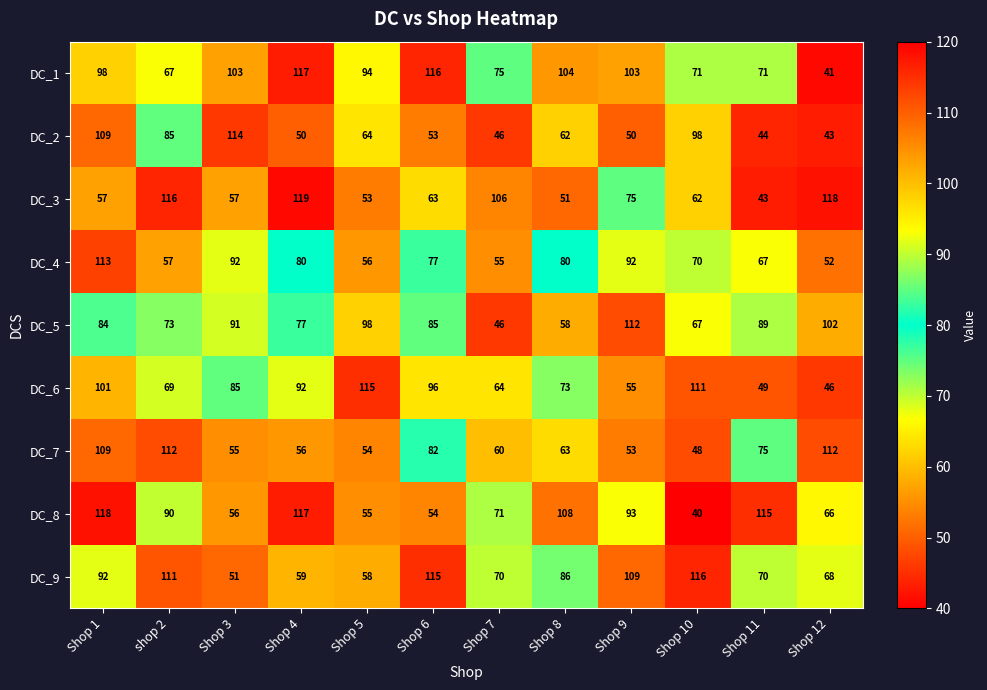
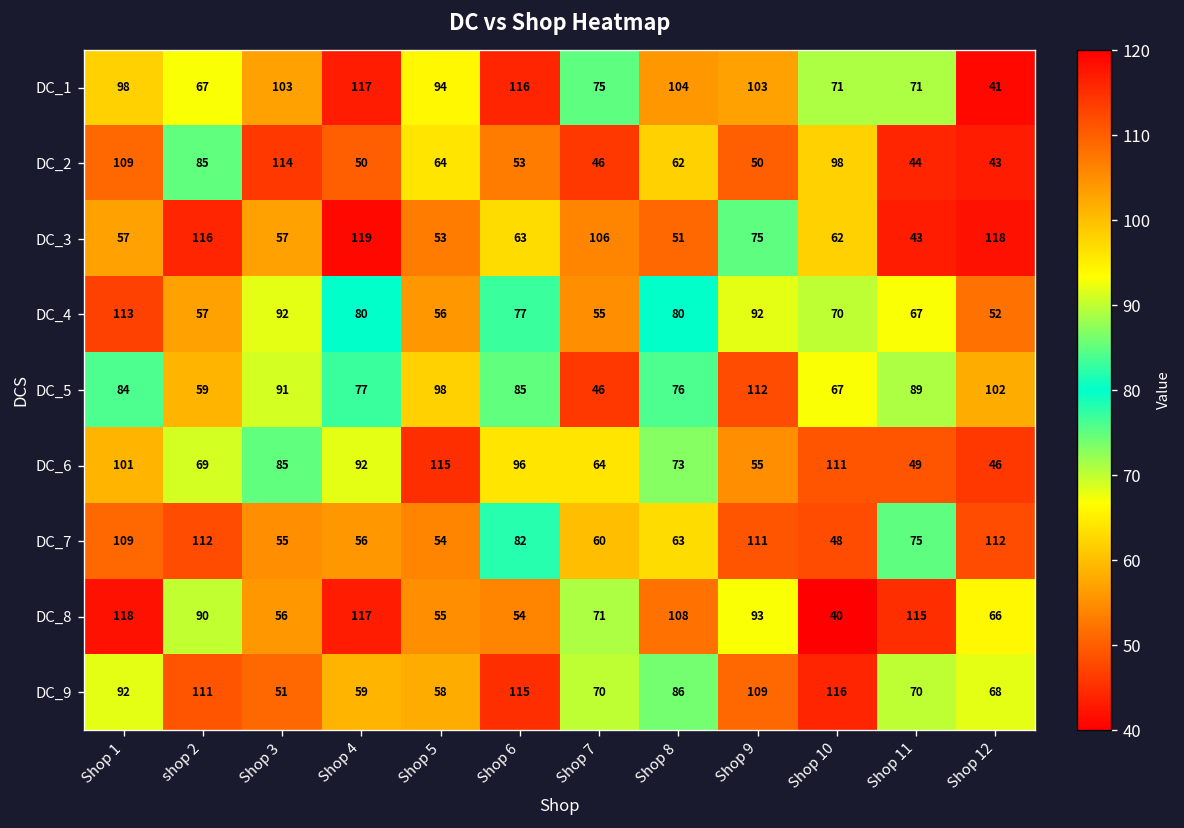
DC_5, shop 2: 73 -> 59
DC_5, Shop 8: 58 -> 76
DC_7, Shop 9: 53 -> 111
